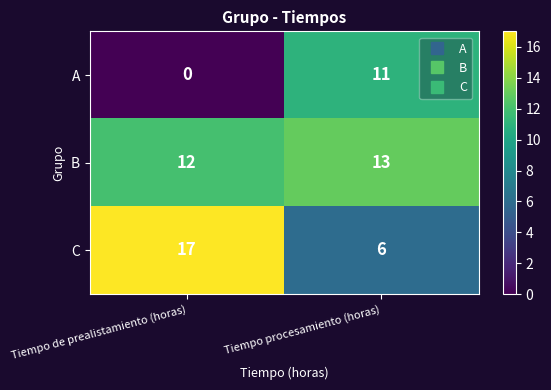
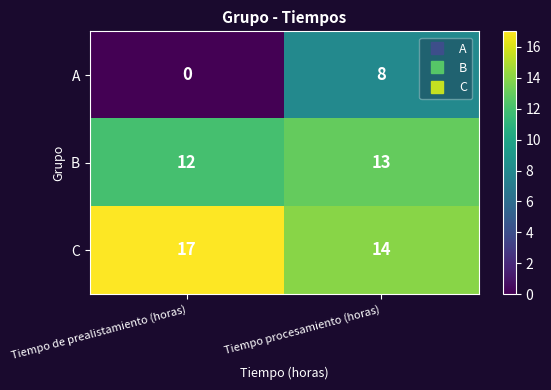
A, Tiempo procesamiento (horas): 11 -> 8
C, Tiempo procesamiento (horas): 6 -> 14
